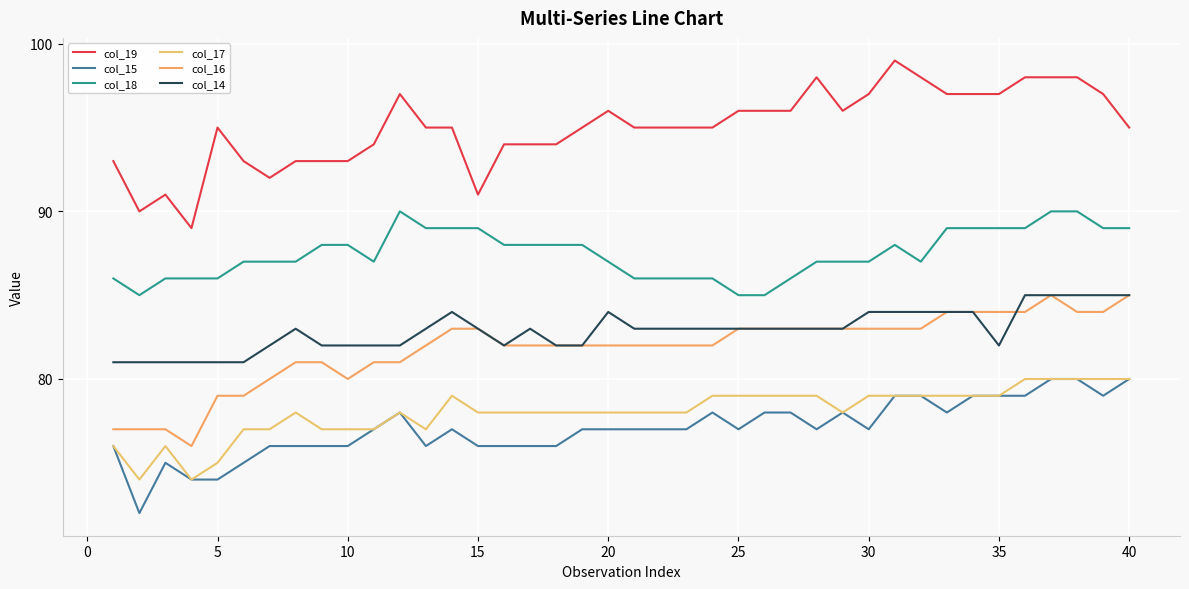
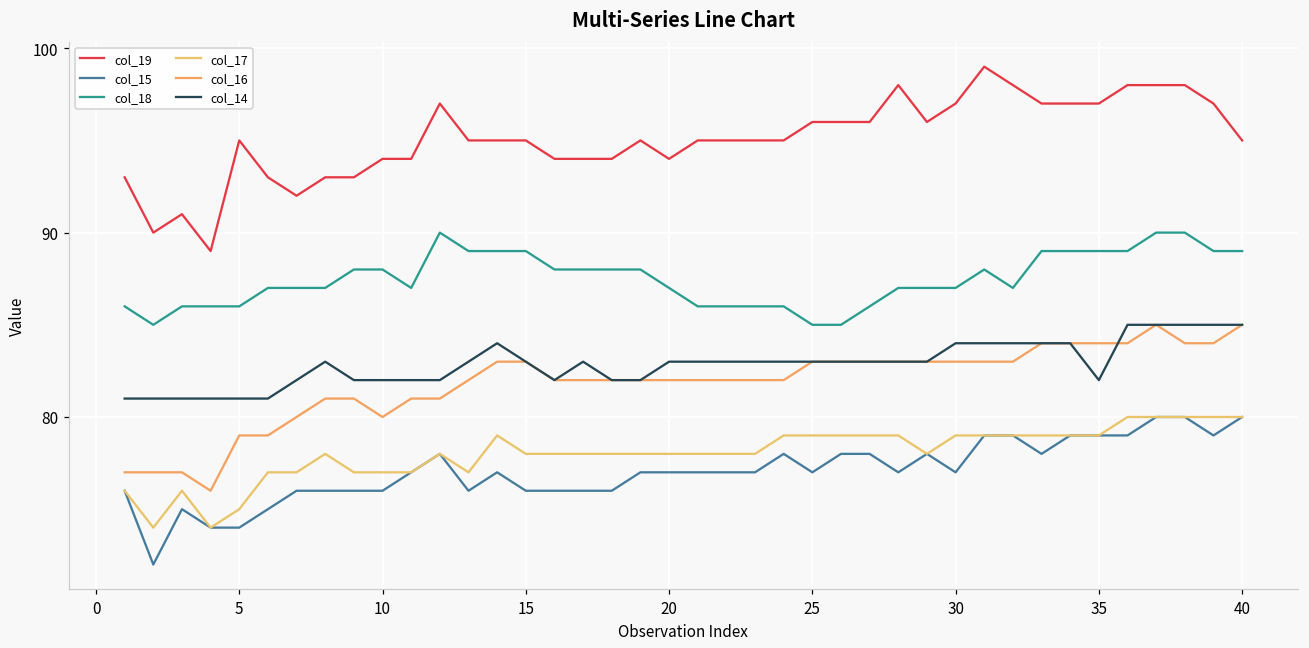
col_19, 10: 93 -> 94
col_19, 15: 91 -> 95
col_19, 20: 96 -> 94
col_14, 20: 84 -> 83
